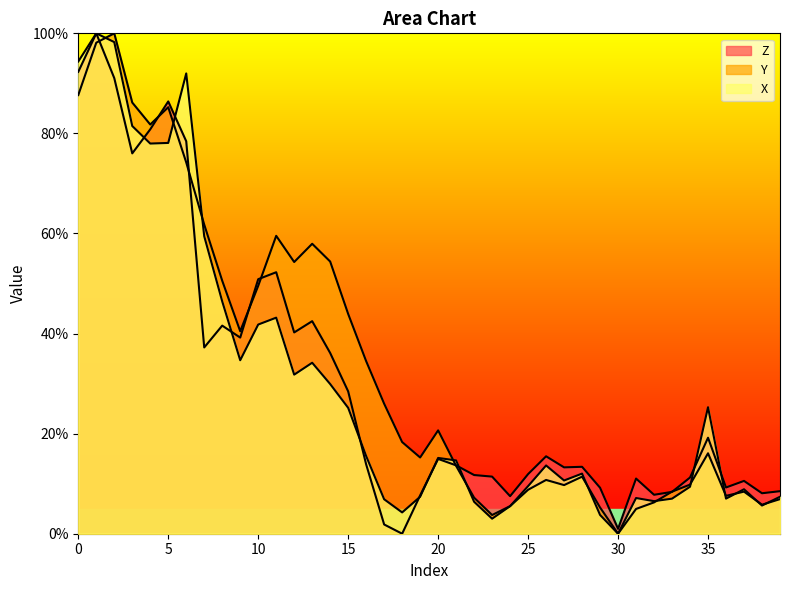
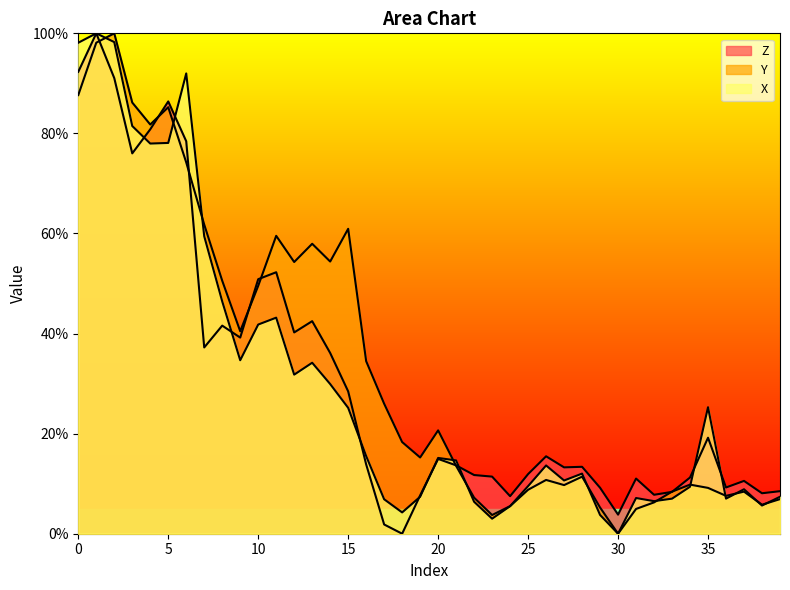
X, 0: 94% -> 98%
Y, 15: 44% -> 61%
Z, 30: 1% -> 4%
Y, 35: 16% -> 9%
